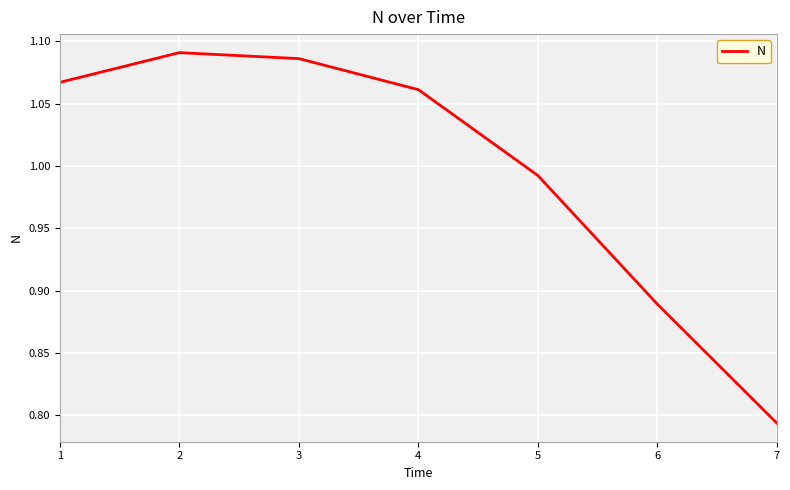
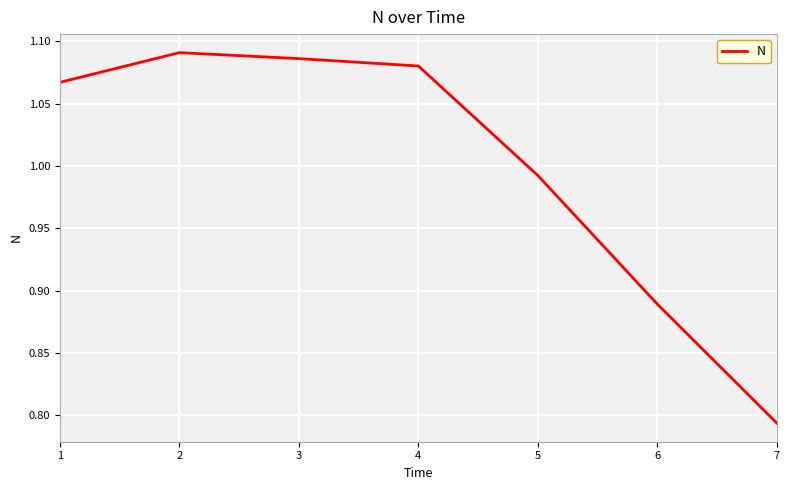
4: 1.061 -> 1.080
